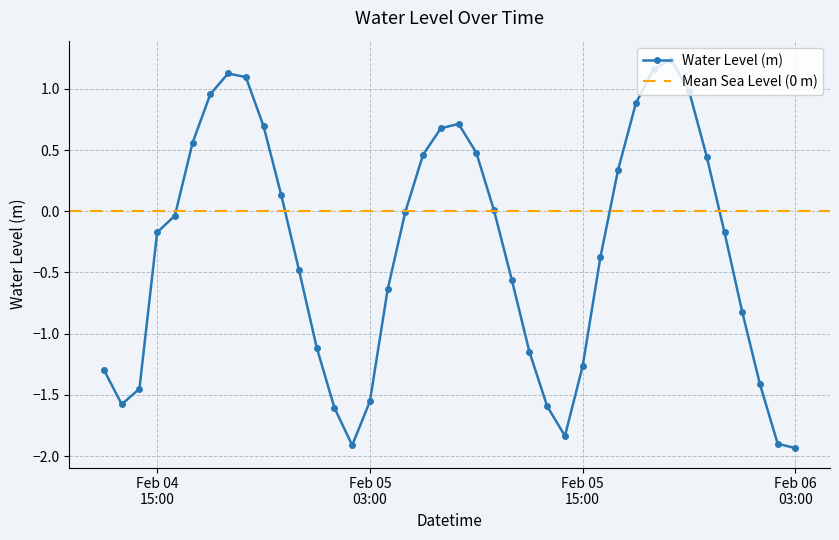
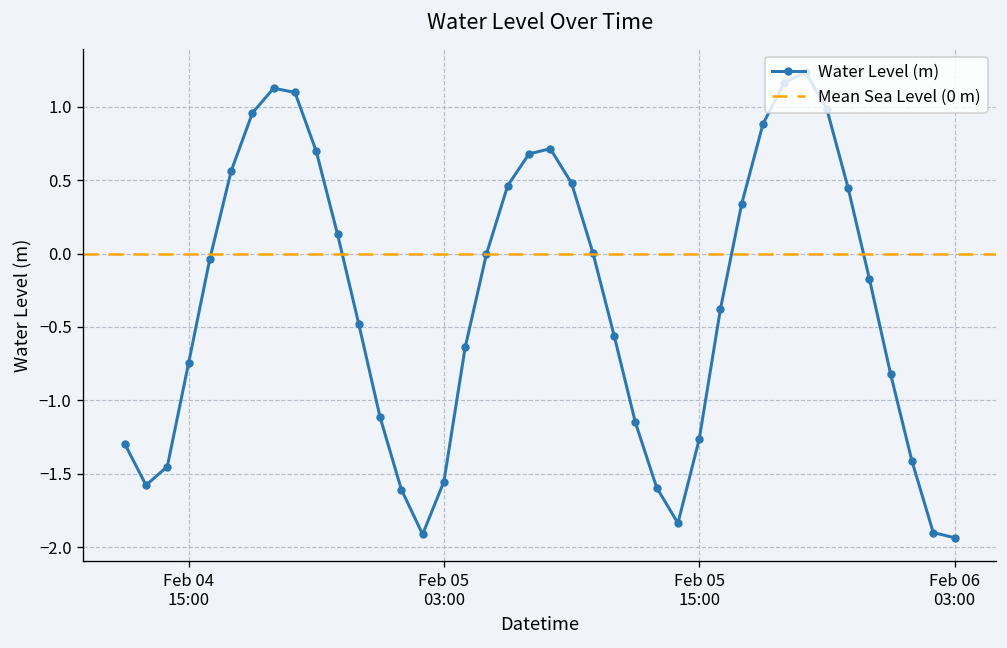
Feb 04 15:00: -0.17 -> -0.75
